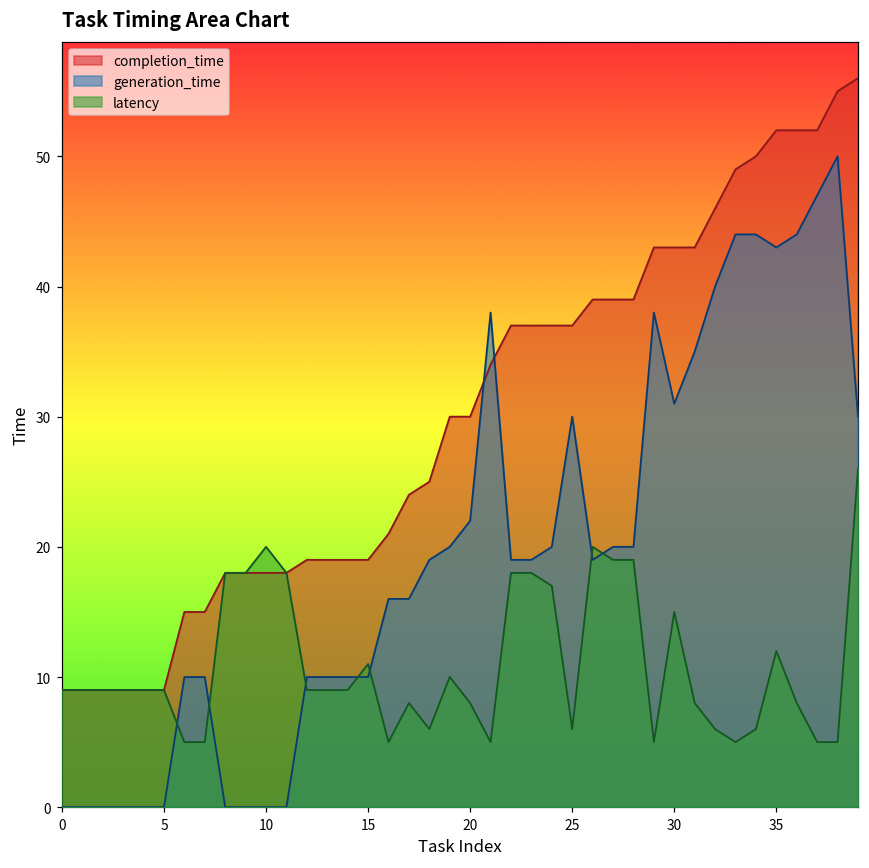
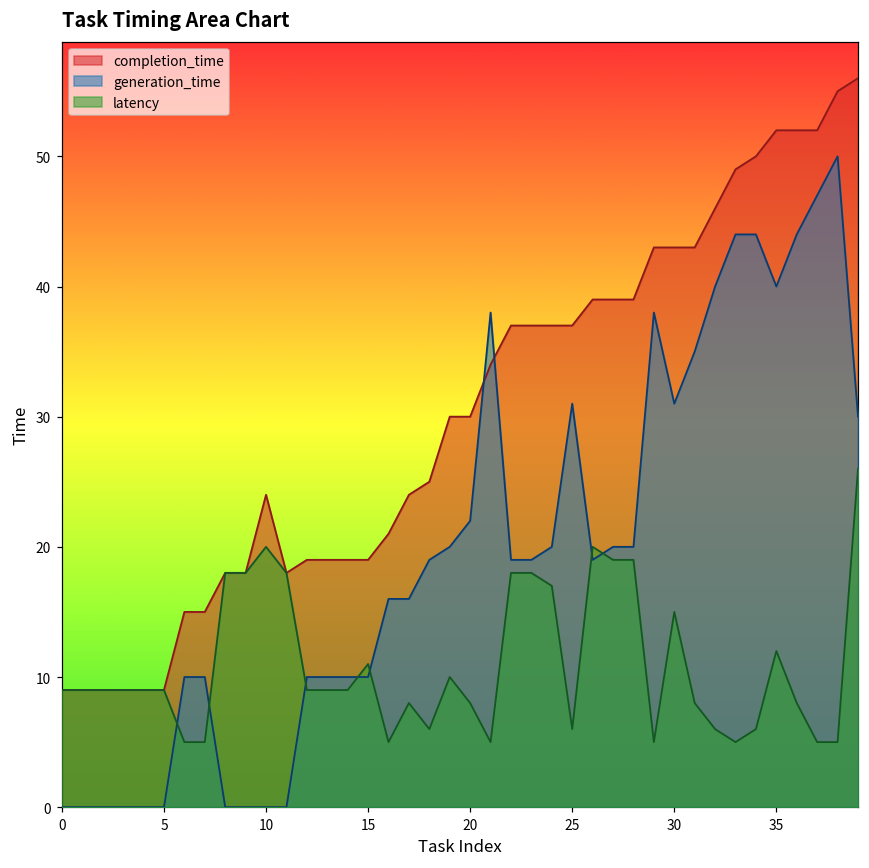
completion_time, 10: 18 -> 24
generation_time, 25: 30 -> 31
generation_time, 35: 43 -> 40
